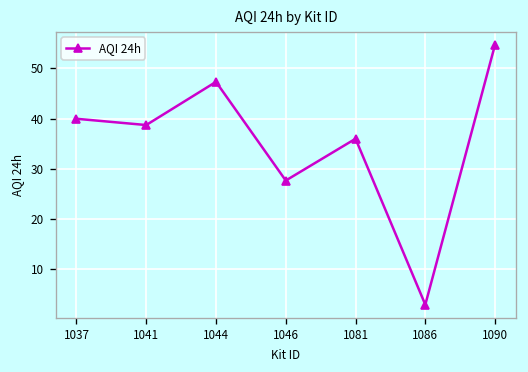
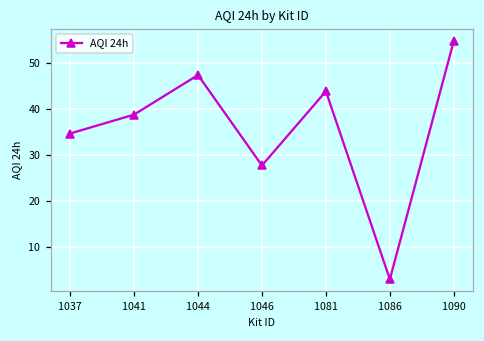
1037: 40 -> 35
1081: 36 -> 44
